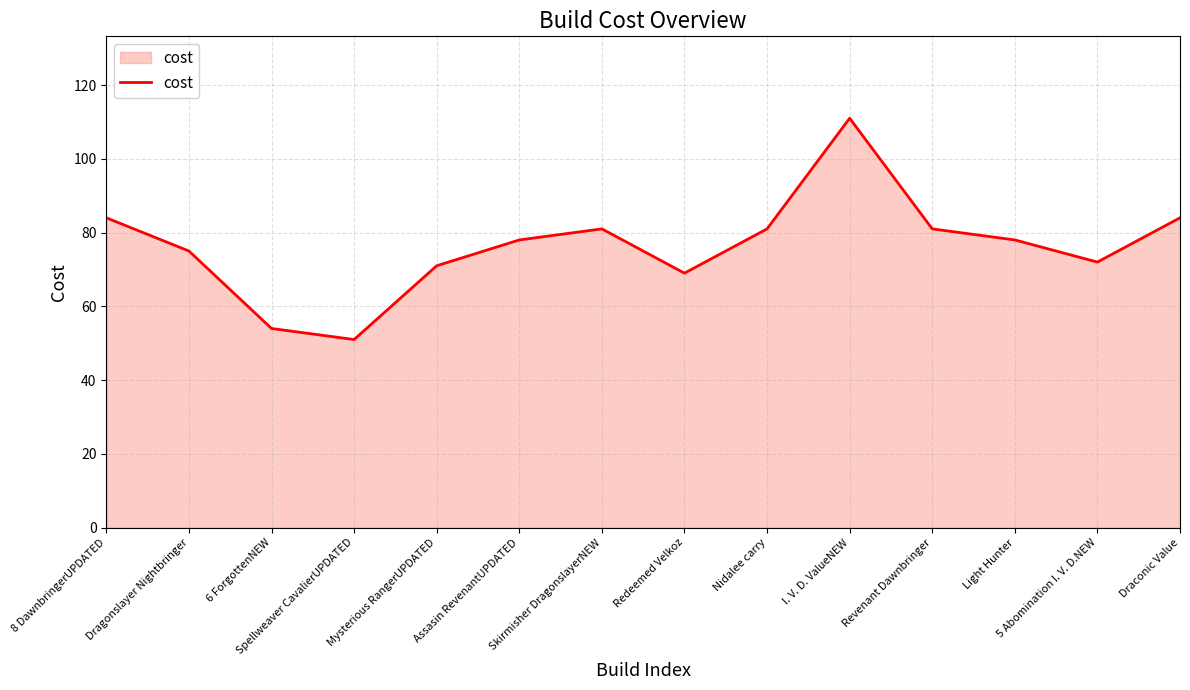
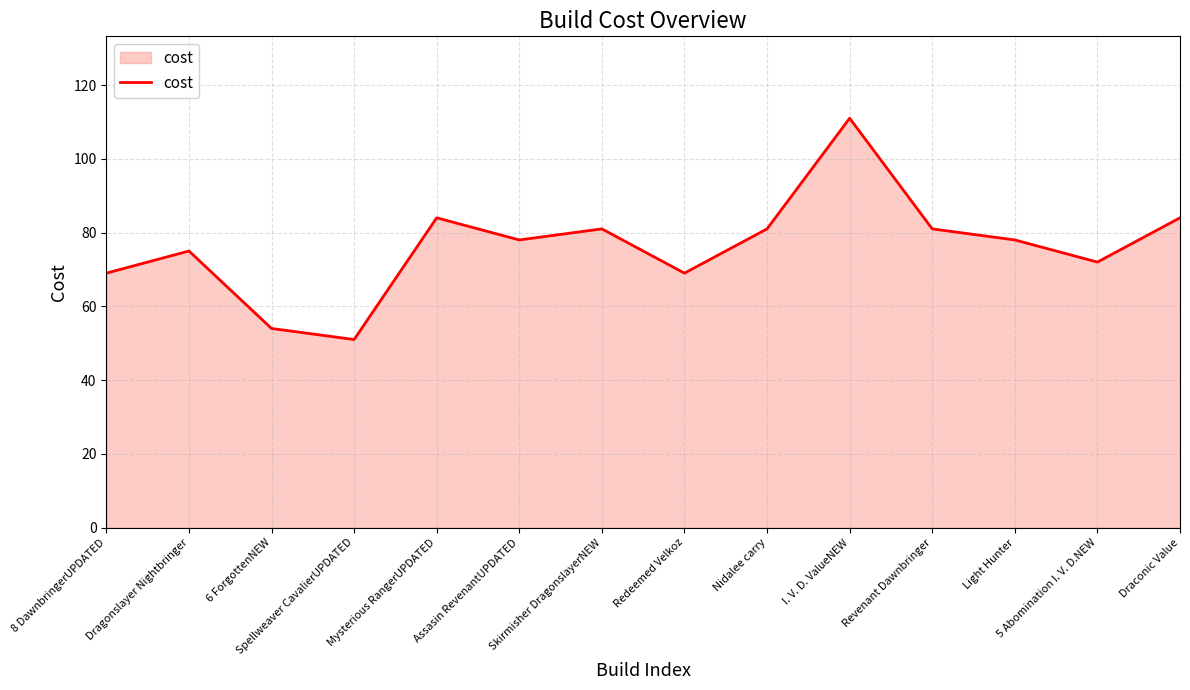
8 DawnbringerUPDATED: 84 -> 69
Mysterious RangerUPDATED: 71 -> 84
